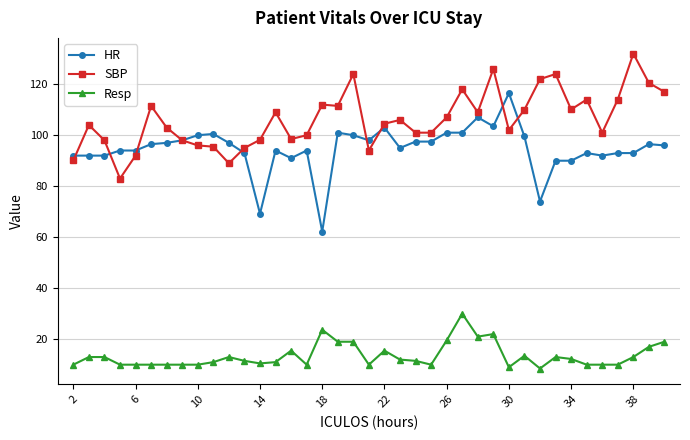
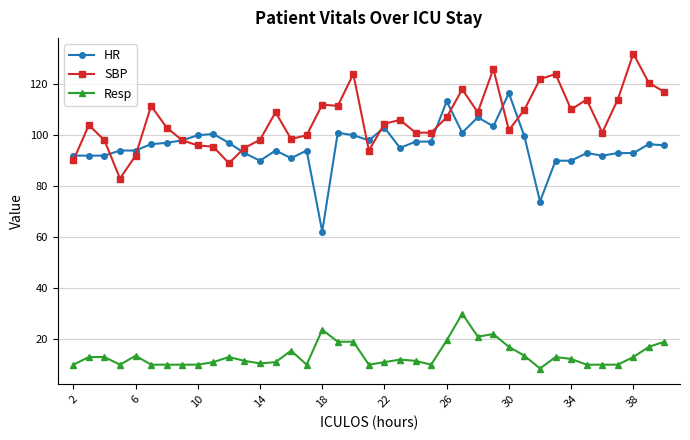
Resp, 6: 10 -> 14
HR, 14: 69 -> 90
Resp, 22: 16 -> 11
HR, 26: 101 -> 113
Resp, 30: 9 -> 17
